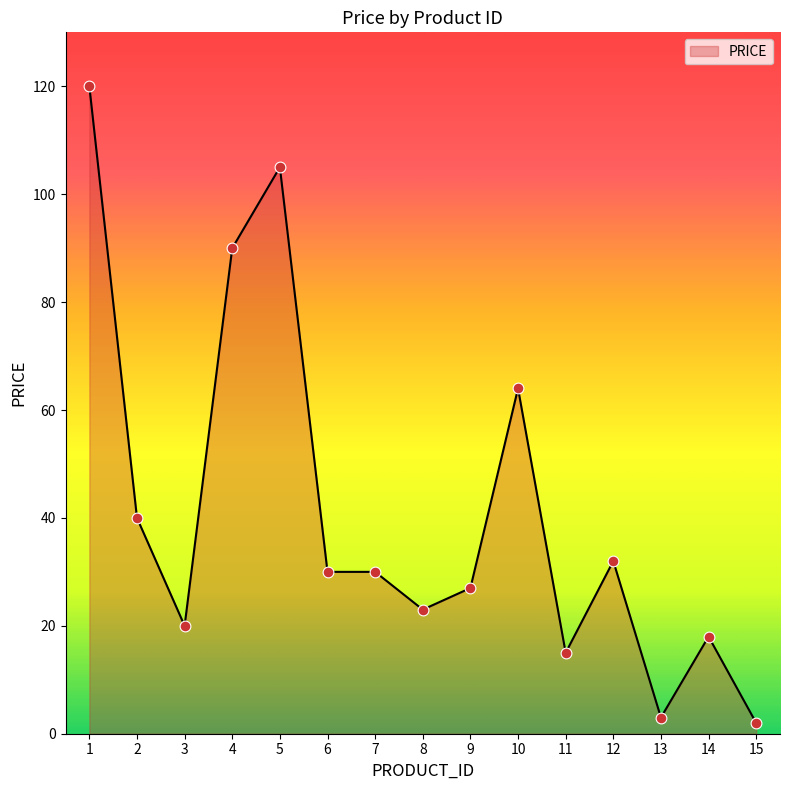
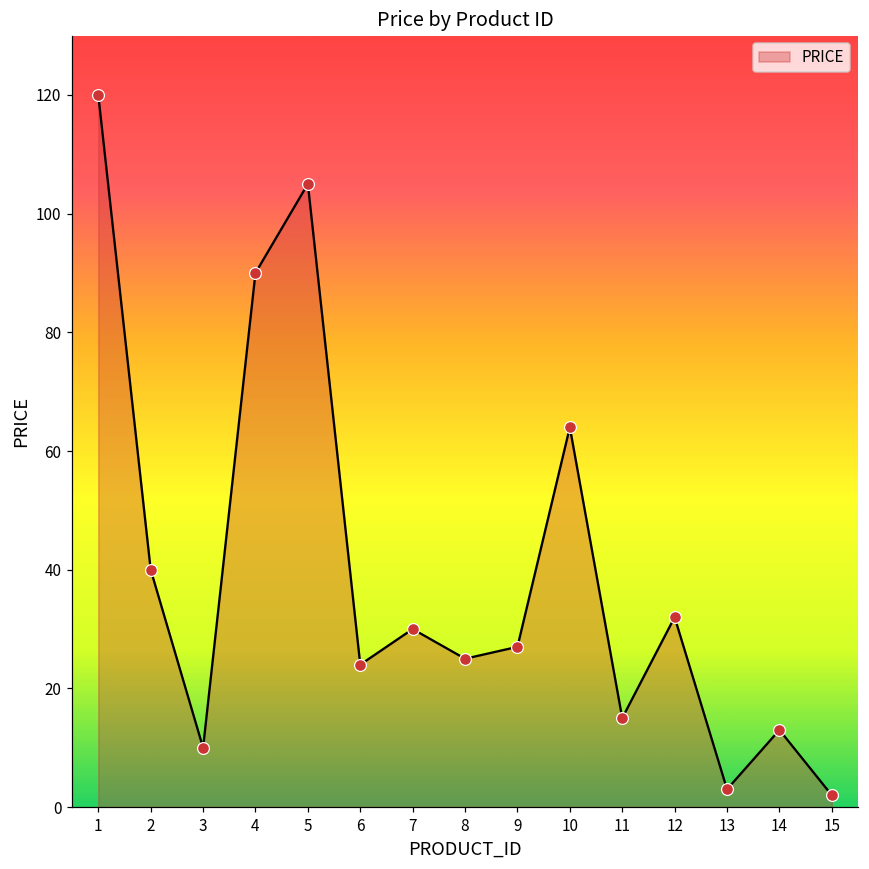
3: 20 -> 10
6: 30 -> 24
8: 23 -> 25
14: 18 -> 13
